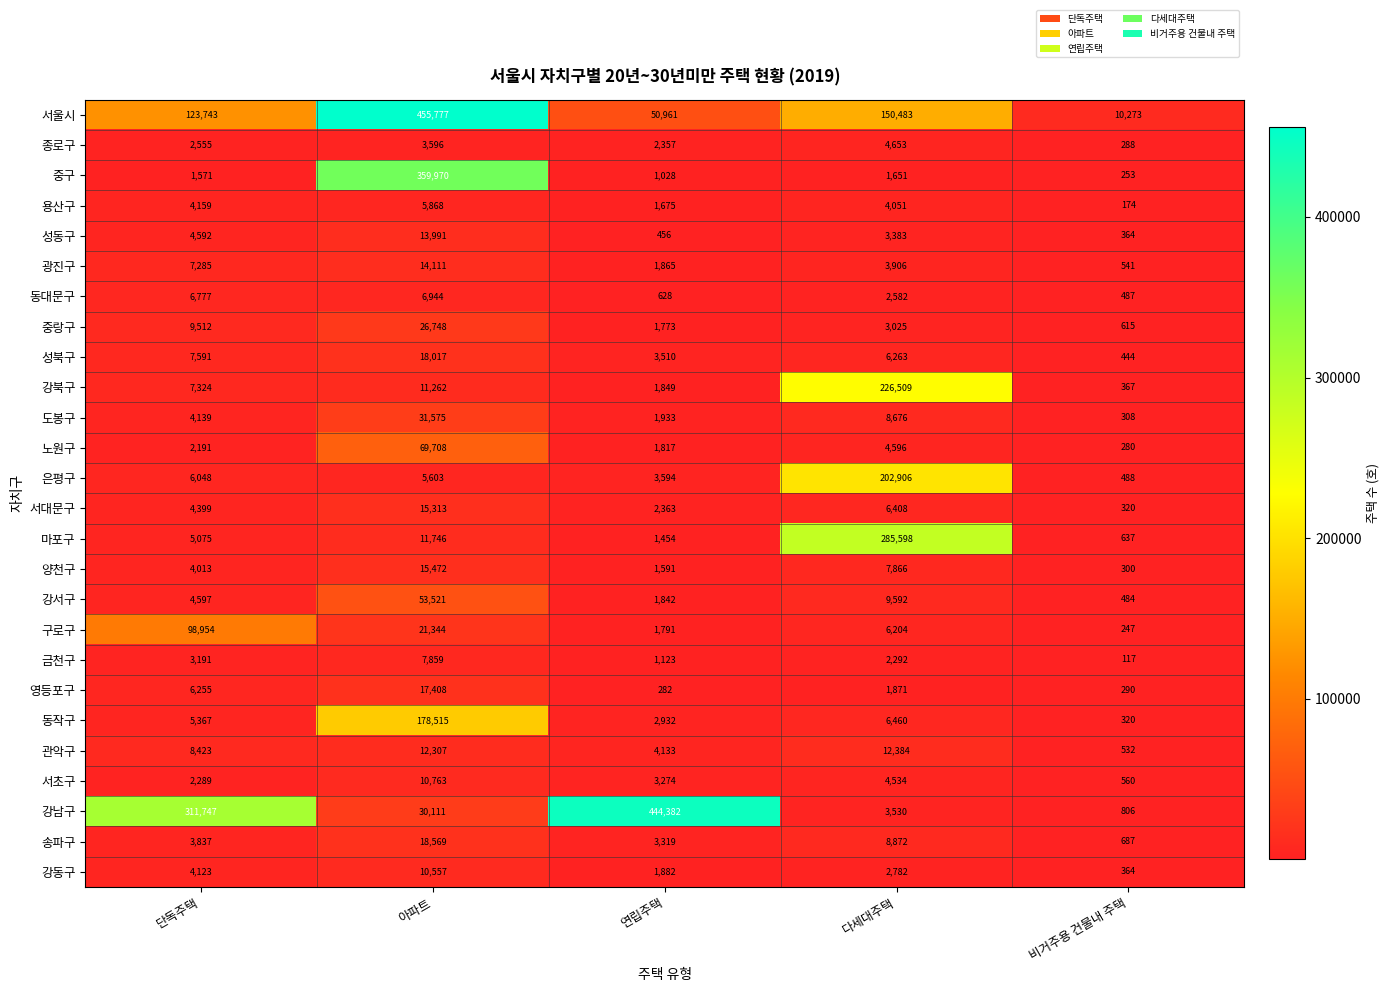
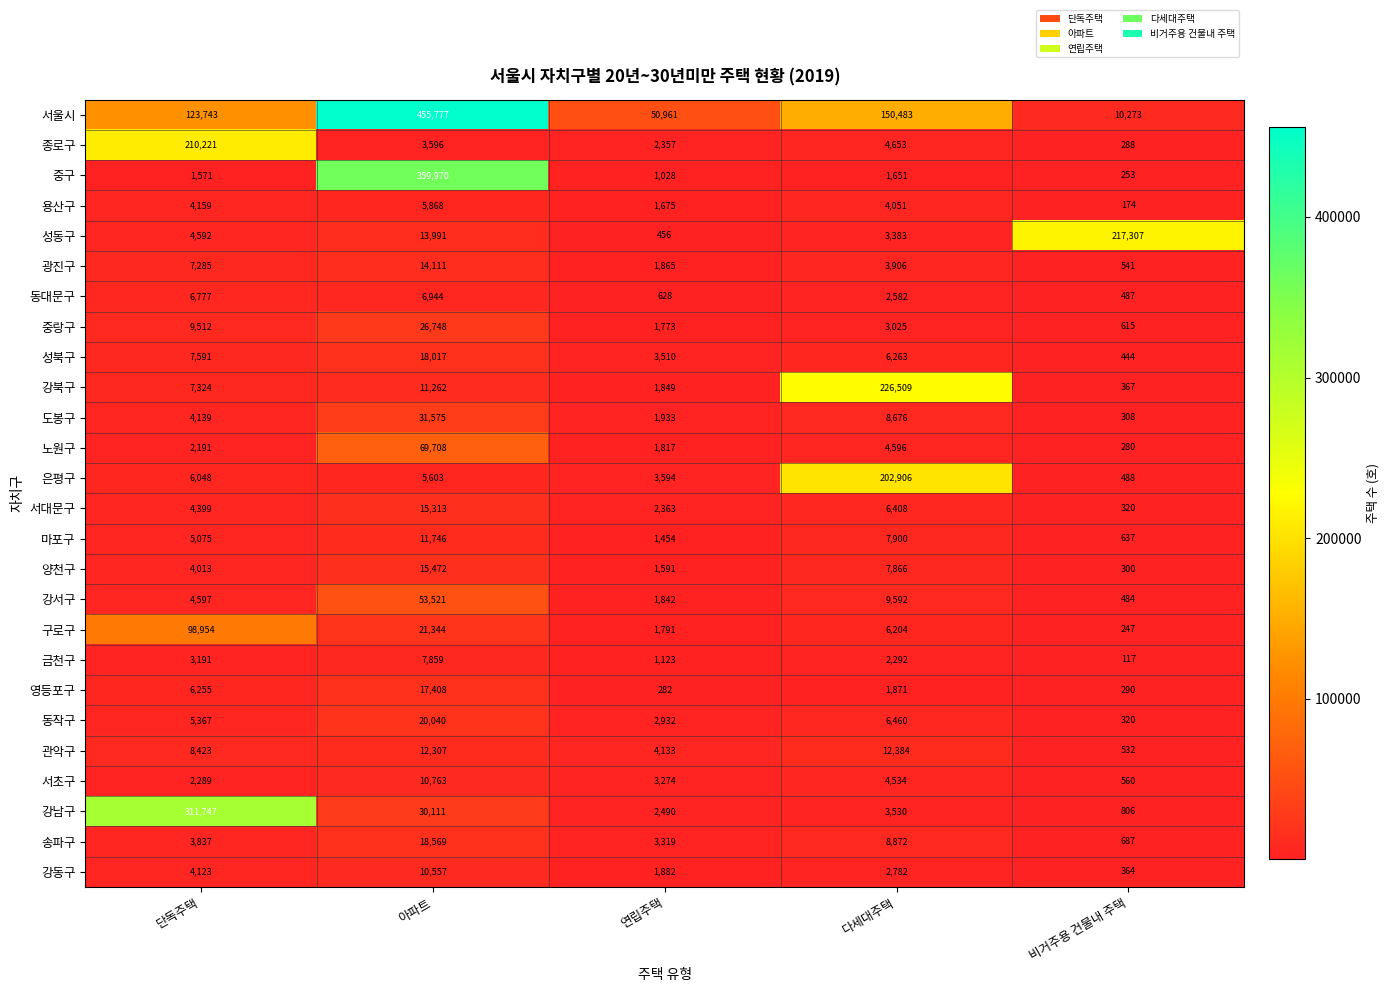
종로구, 단독주택: 2,555 -> 210,221
성동구, 비거주용 건물내 주택: 364 -> 217,307
마포구, 다세대주택: 285,598 -> 7,900
동작구, 아파트: 178,515 -> 20,040
강남구, 연립주택: 444,382 -> 2,490
